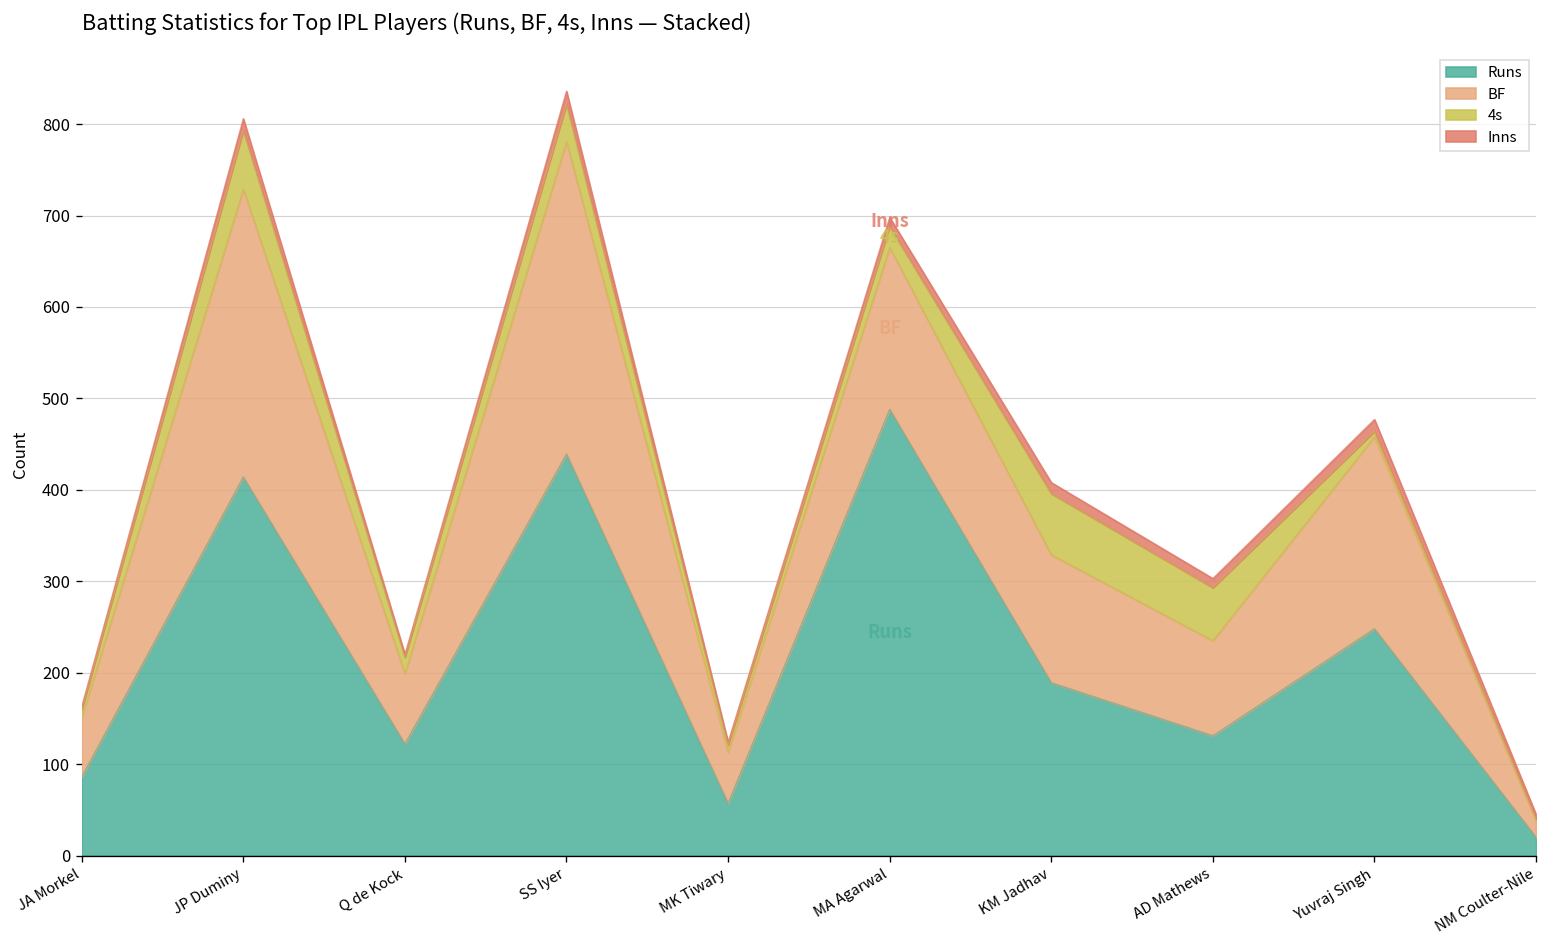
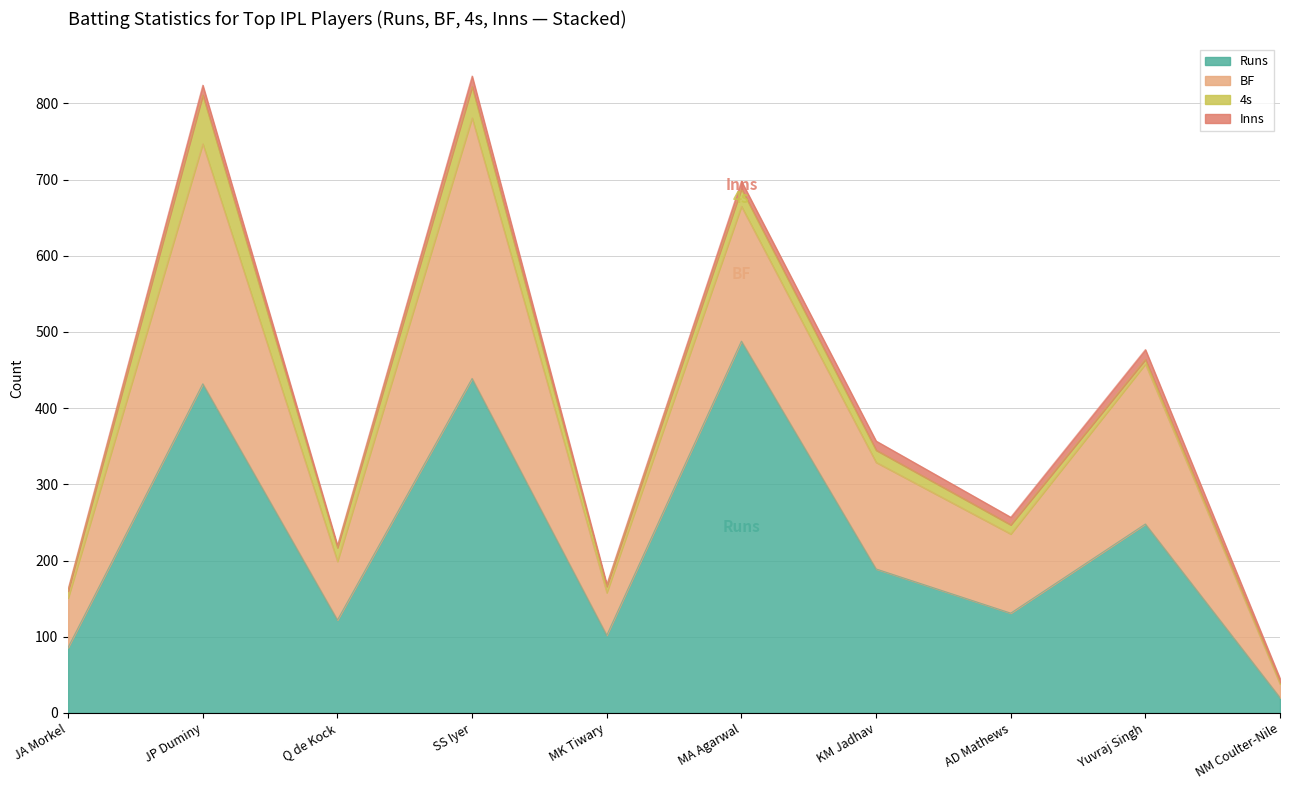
Runs, JP Duminy: 410 -> 430
Runs, MK Tiwary: 60 -> 100
4s, KM Jadhav: 70 -> 20
4s, AD Mathews: 60 -> 10
